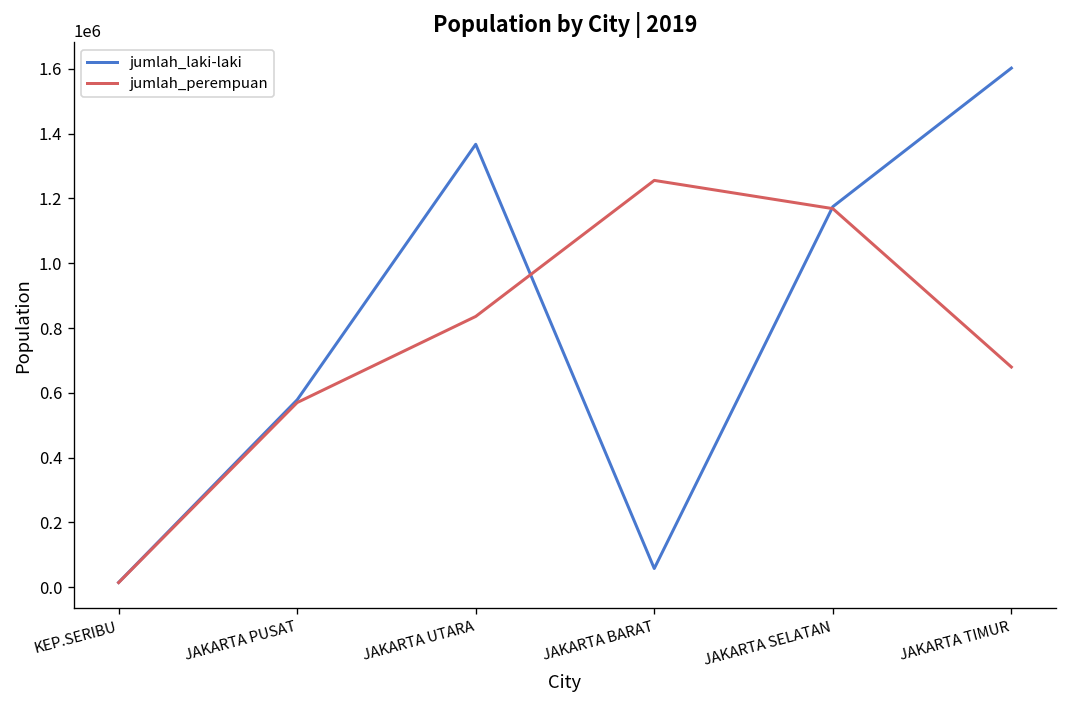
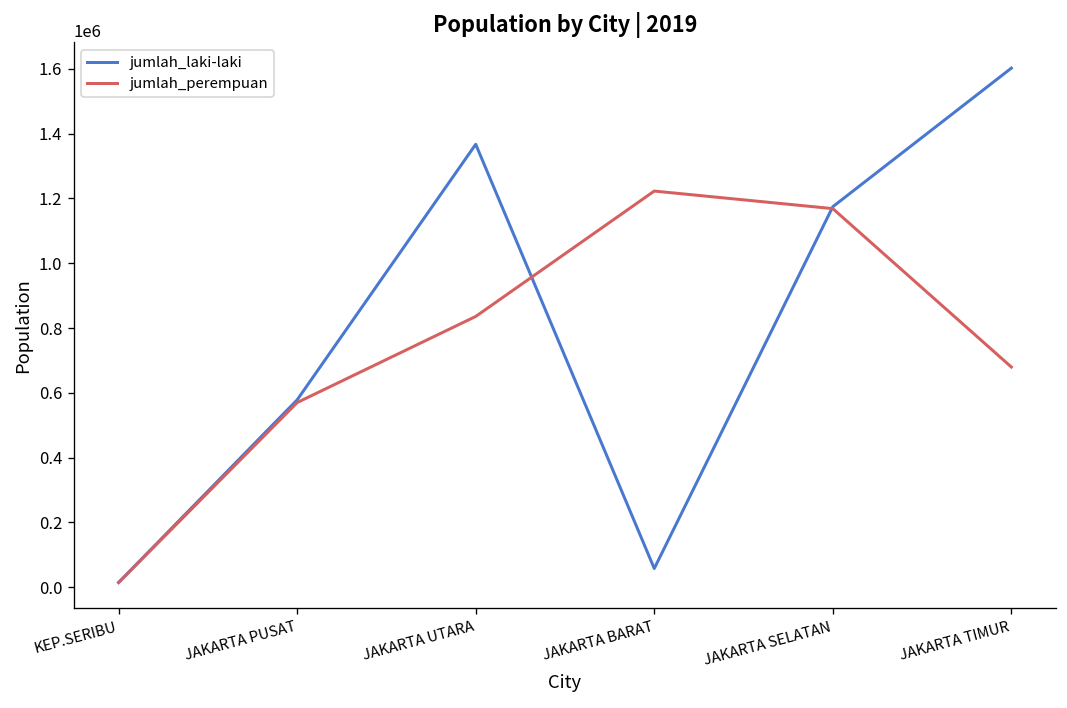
jumlah_perempuan, JAKARTA BARAT: 1260000 -> 1220000
